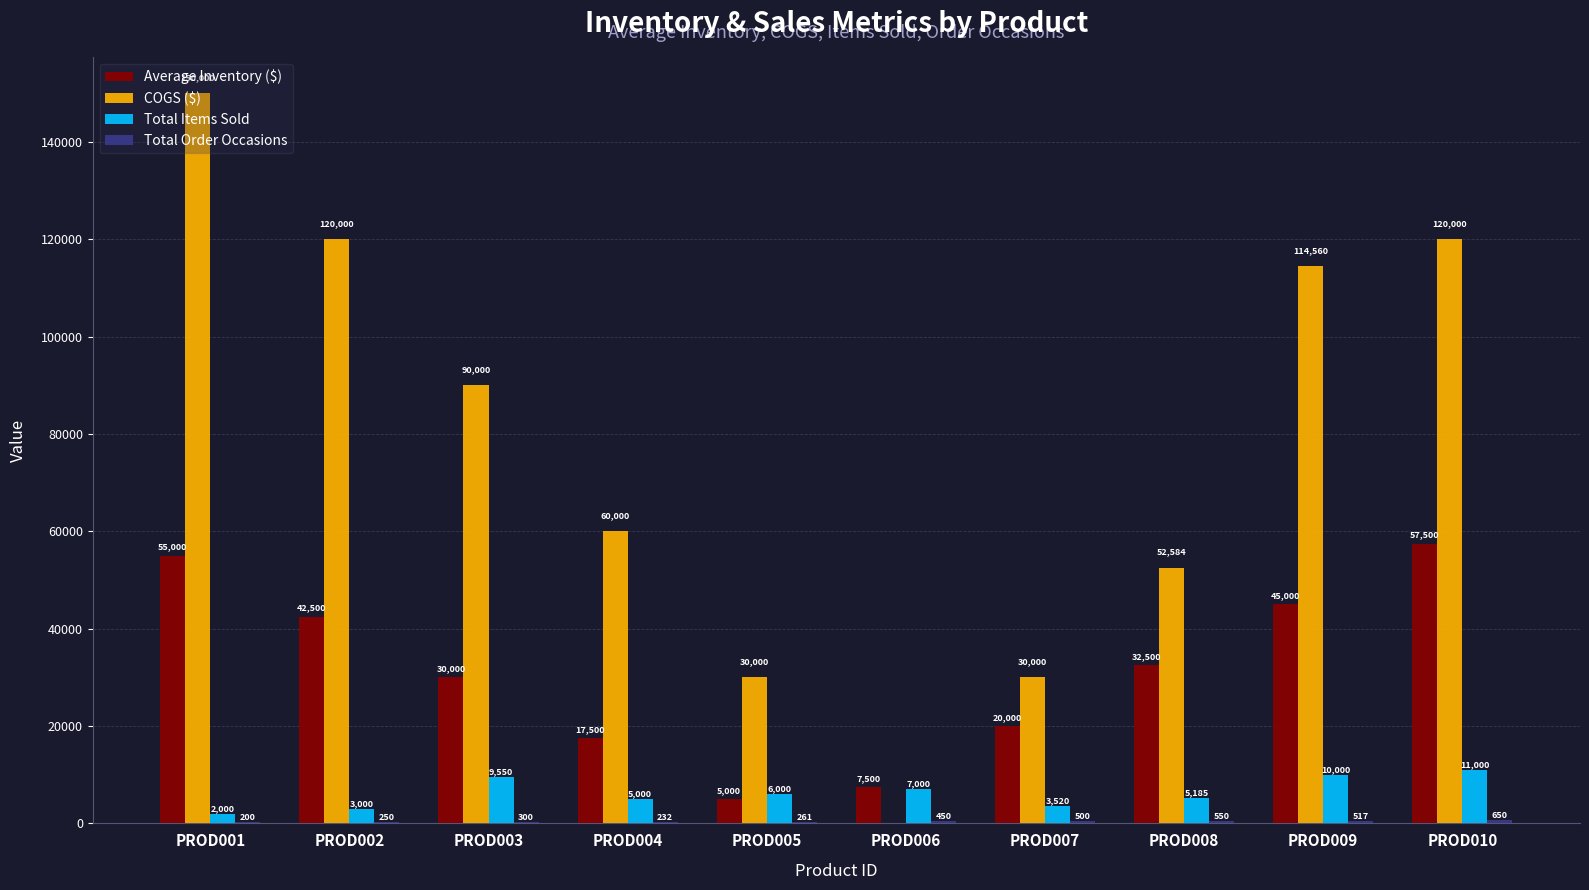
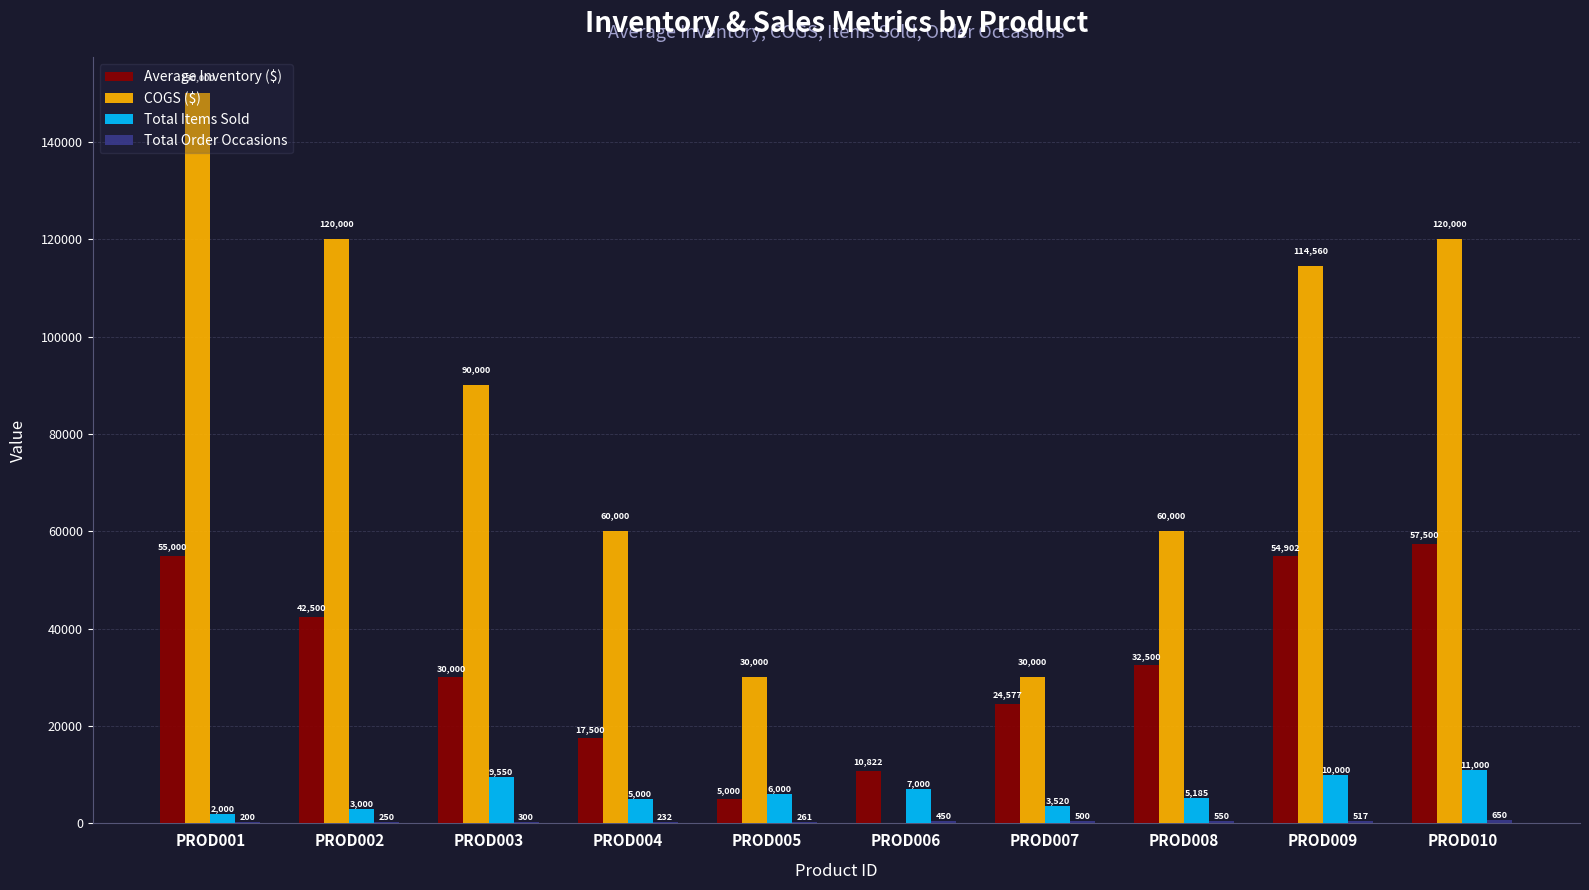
Average Inventory ($), PROD006: 7,500 -> 10,822
Average Inventory ($), PROD007: 20,000 -> 24,577
COGS ($), PROD008: 52,584 -> 60,000
Average Inventory ($), PROD009: 45,000 -> 54,902
